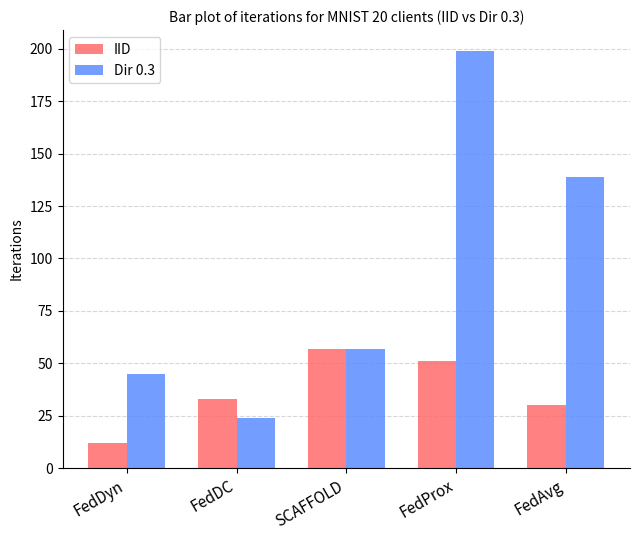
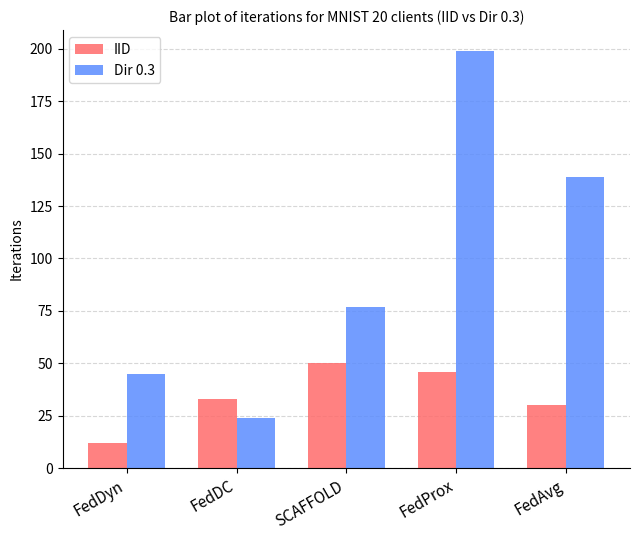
IID, SCAFFOLD: 57 -> 50
Dir 0.3, SCAFFOLD: 57 -> 77
IID, FedProx: 51 -> 46
